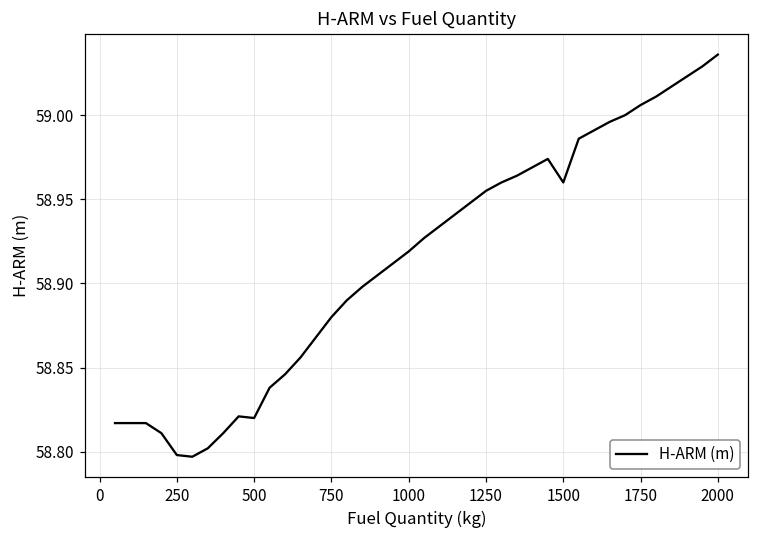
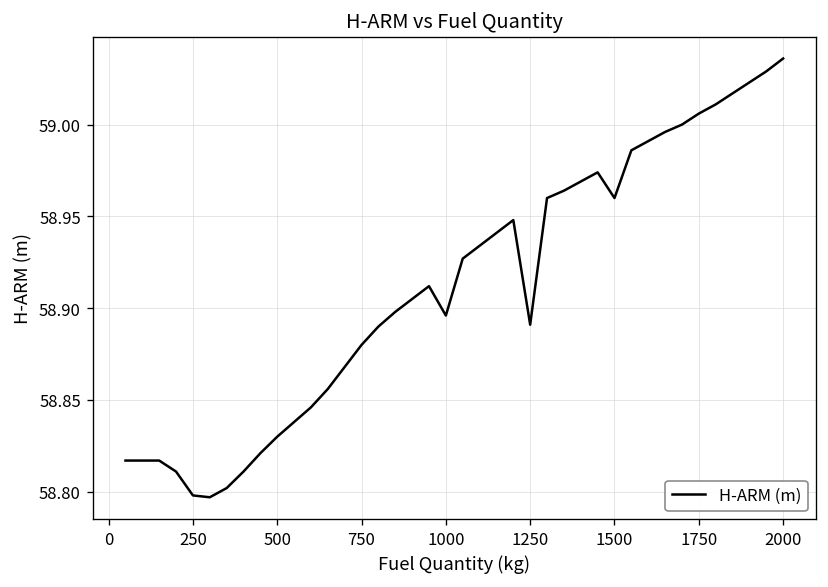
500: 58.82 -> 58.83
1000: 58.919 -> 58.896
1250: 58.955 -> 58.891
